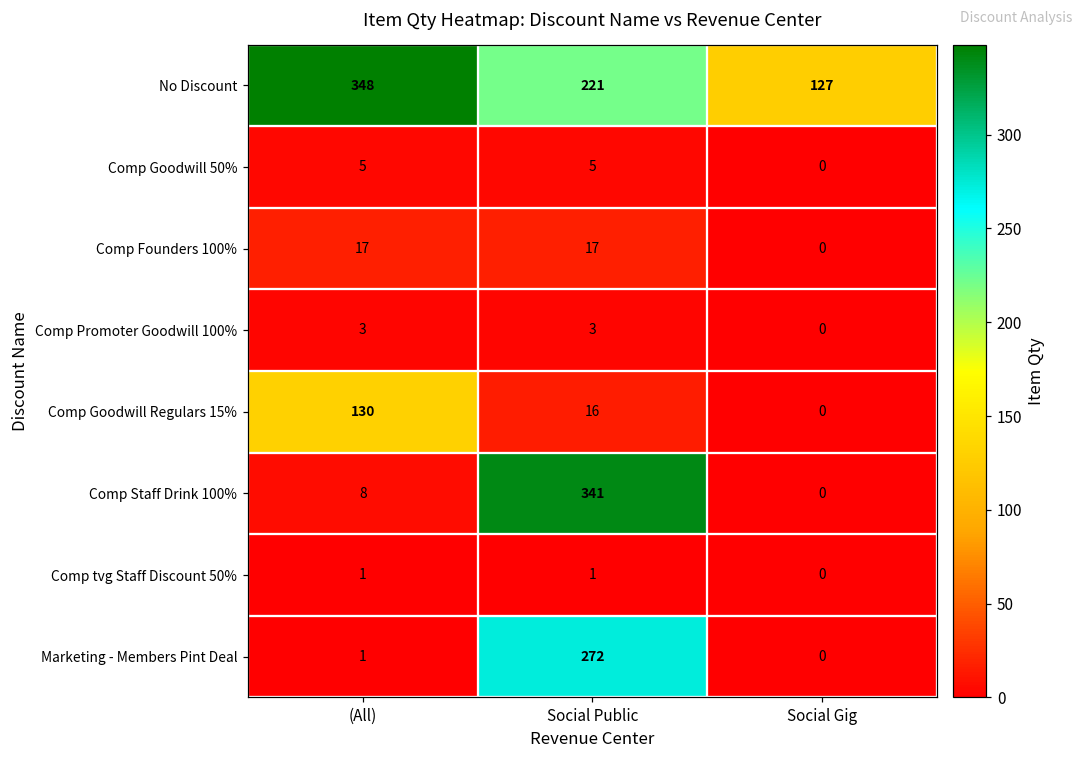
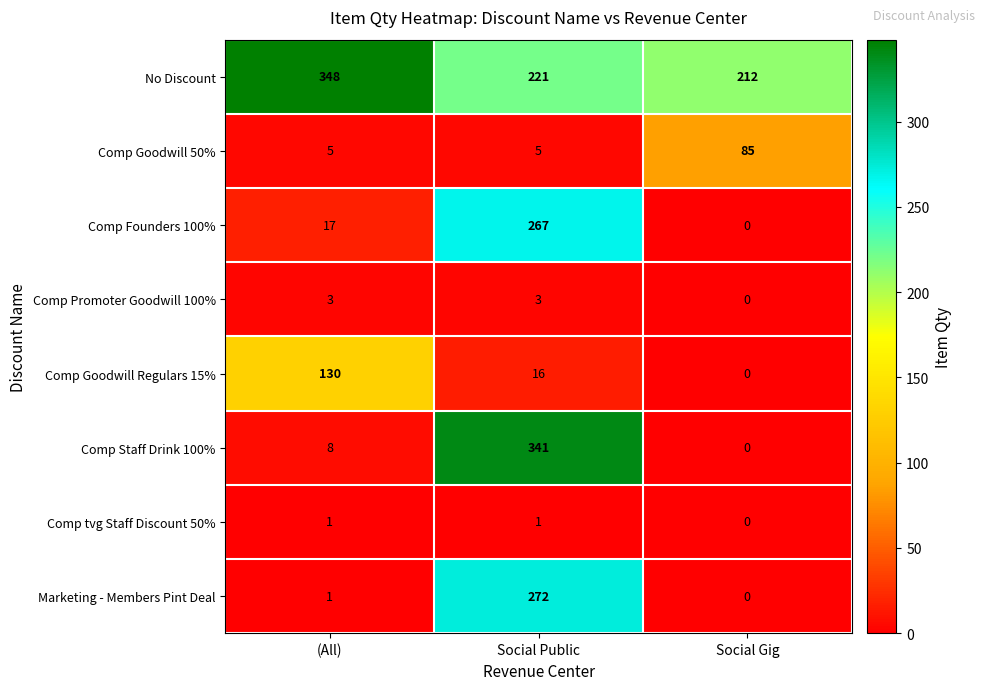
No Discount, Social Gig: 127 -> 212
Comp Goodwill 50%, Social Gig: 0 -> 85
Comp Founders 100%, Social Public: 17 -> 267
